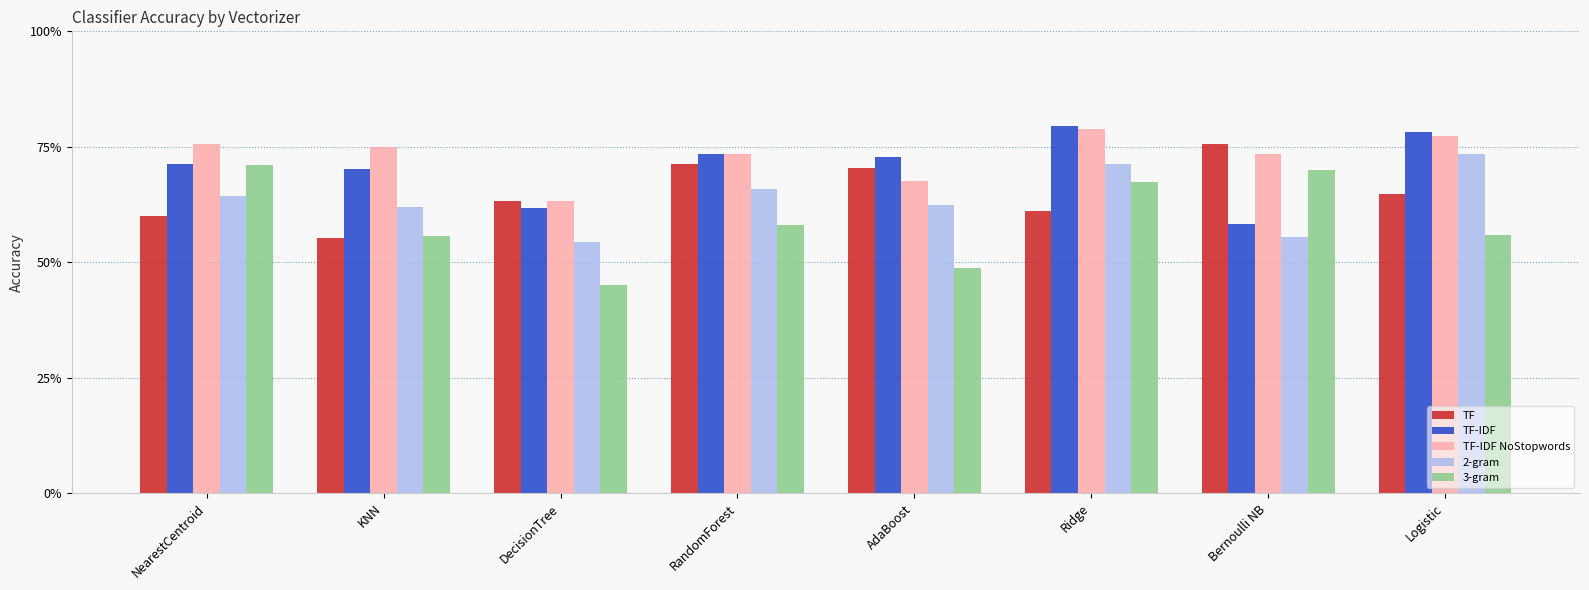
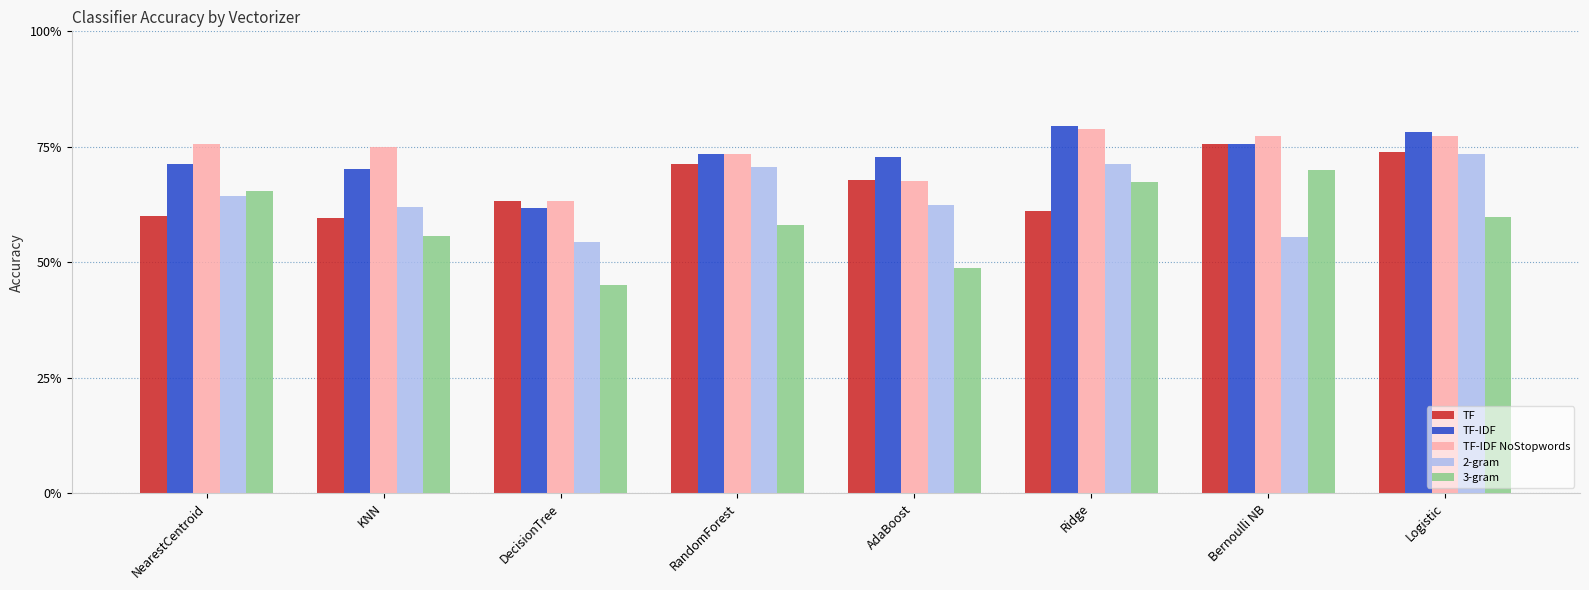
3-gram, NearestCentroid: 71% -> 66%
TF, KNN: 55% -> 60%
2-gram, RandomForest: 66% -> 71%
TF, AdaBoost: 70% -> 68%
TF-IDF, Bernoulli NB: 58% -> 76%
TF-IDF NoStopwords, Bernoulli NB: 73% -> 77%
TF, Logistic: 65% -> 74%
3-gram, Logistic: 56% -> 60%
